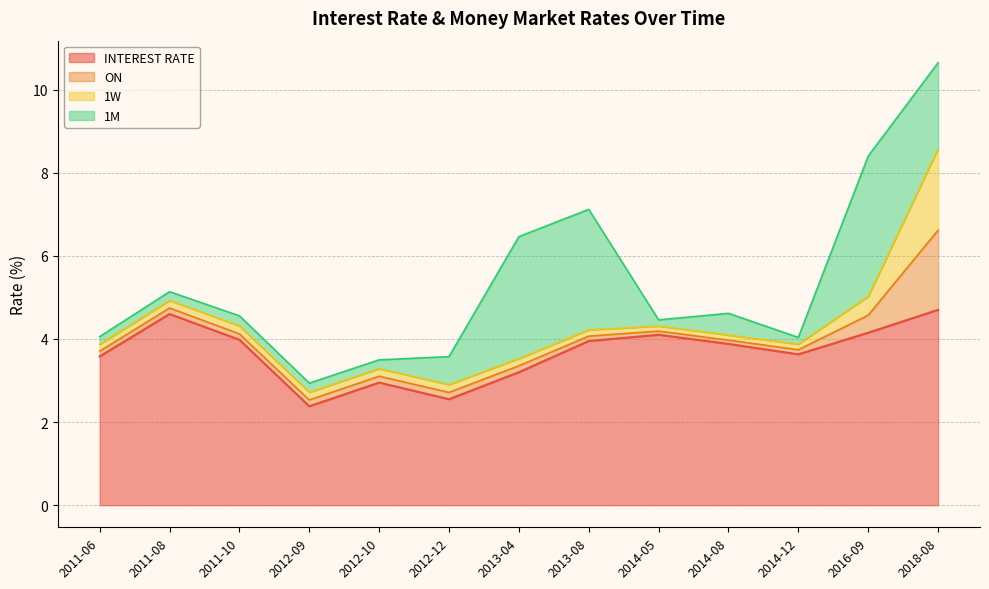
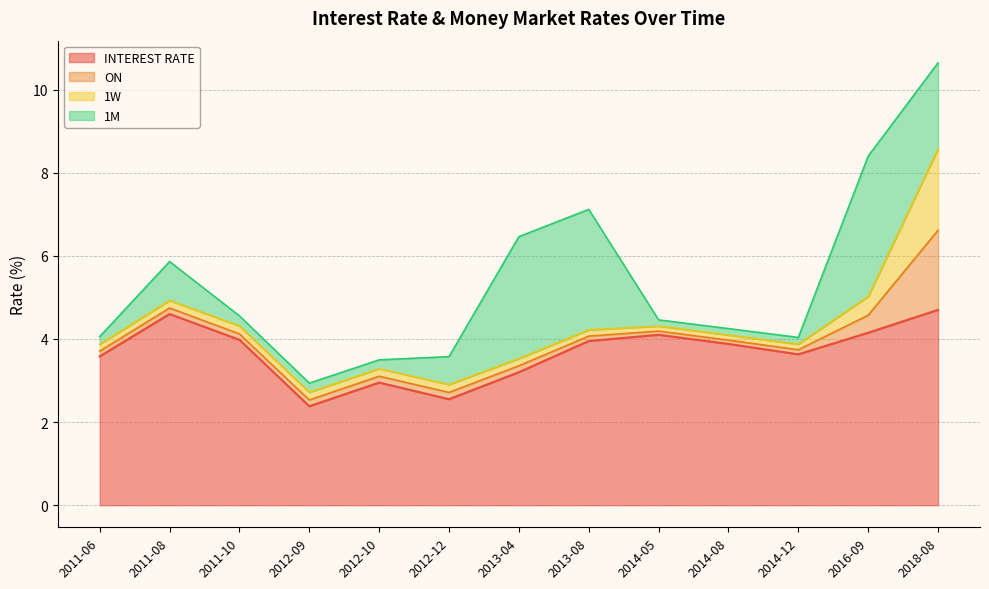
1M, 2011-08: 0.2 -> 0.9
1M, 2014-08: 0.5 -> 0.2
